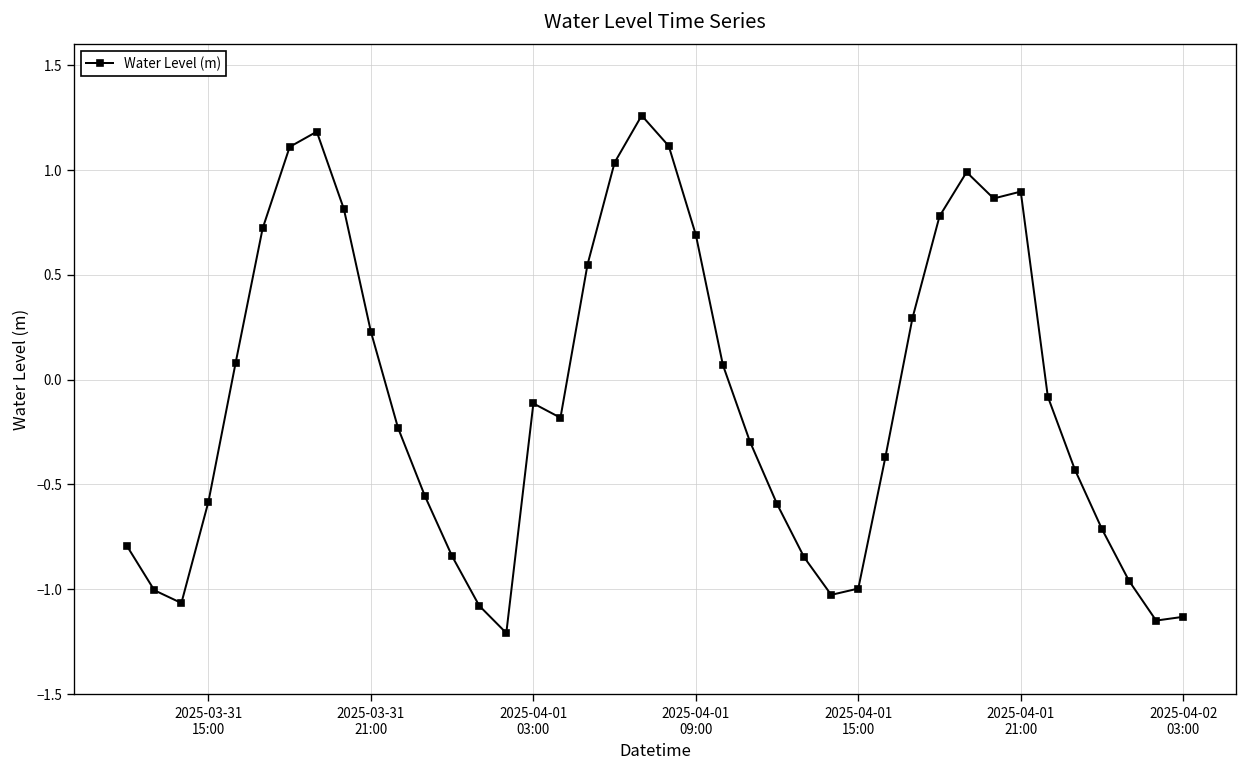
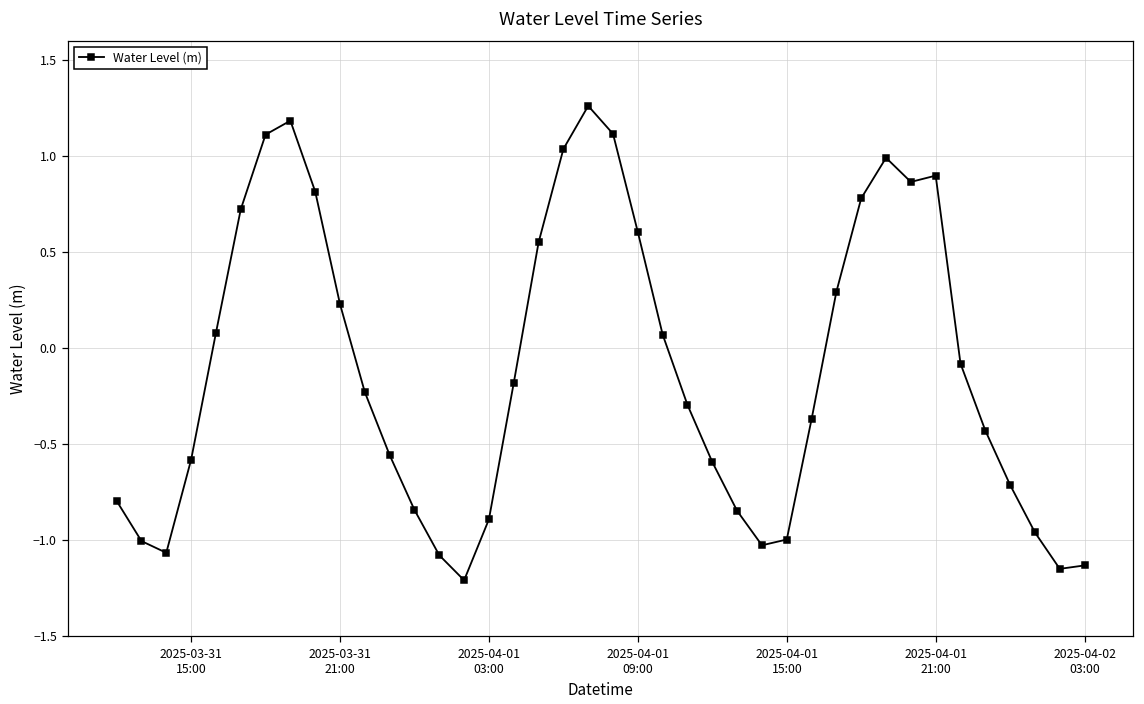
2025-04-01 03:00: -0.11 -> -0.89
2025-04-01 09:00: 0.69 -> 0.60
